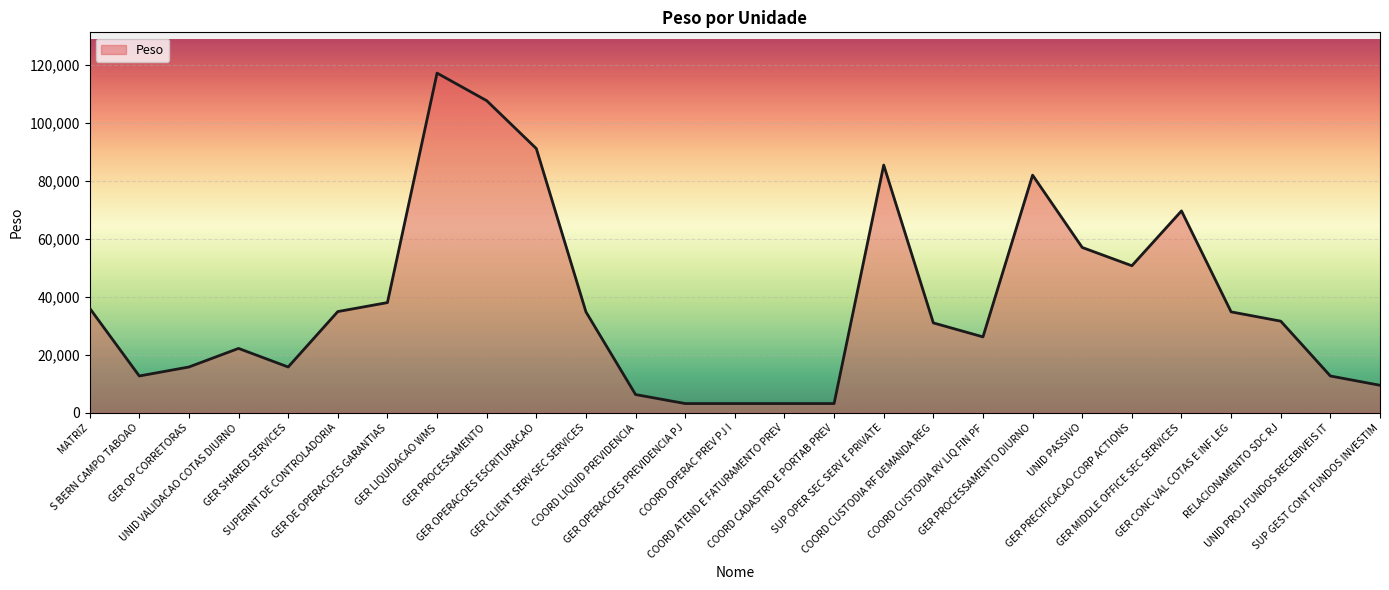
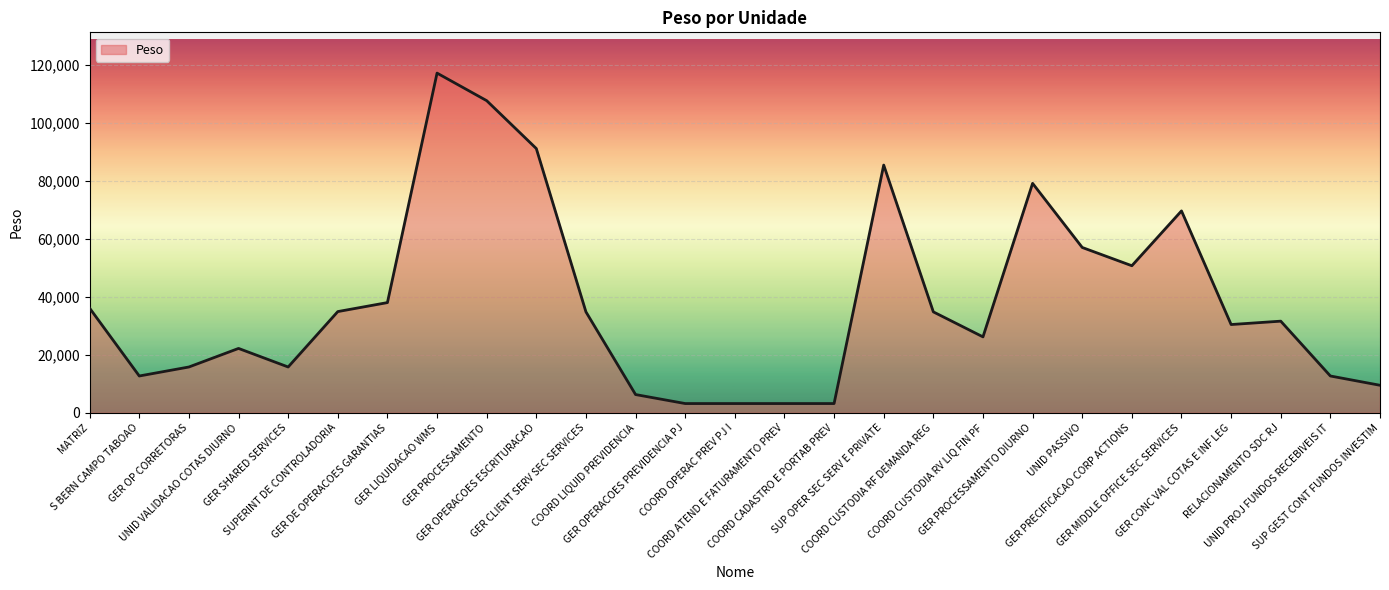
COORD CUSTODIA RF DEMANDA REG: 31,000 -> 35,000
GER PROCESSAMENTO DIURNO: 82,000 -> 79,000
GER CONC VAL COTAS E INF LEG: 35,000 -> 30,000
